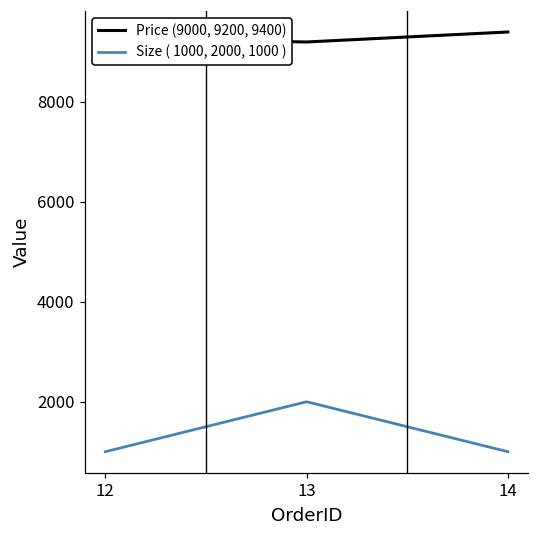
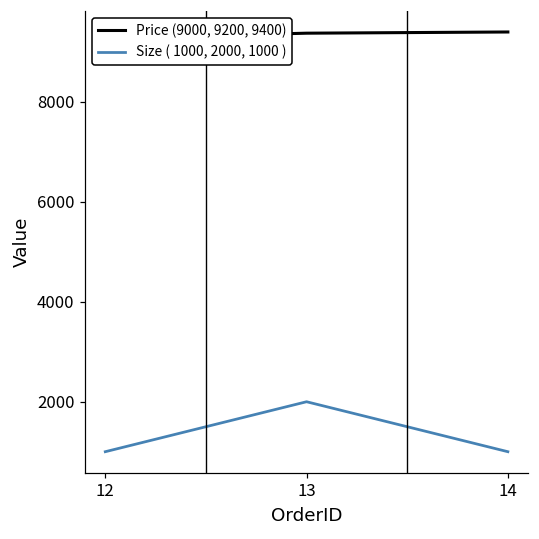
Price (9000, 9200, 9400), 13: 9200 -> 9400
